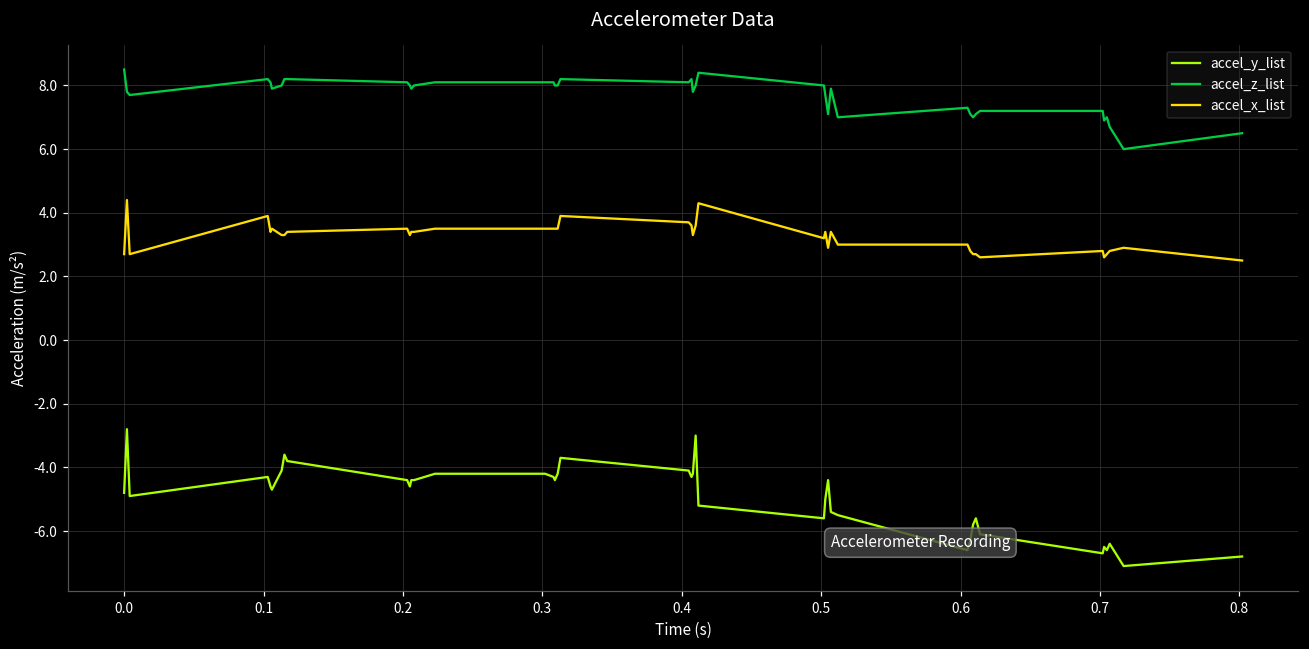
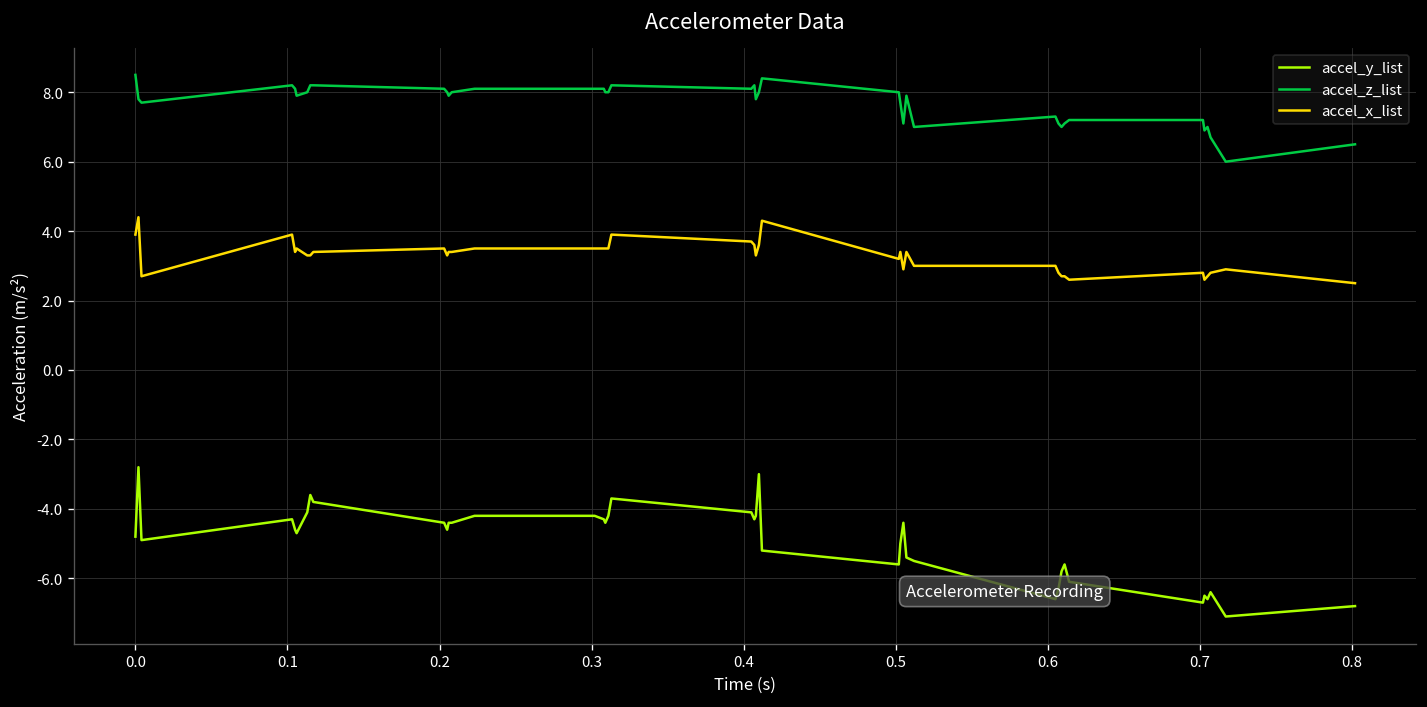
accel_x_list, 0.0: 2.7 -> 3.9
